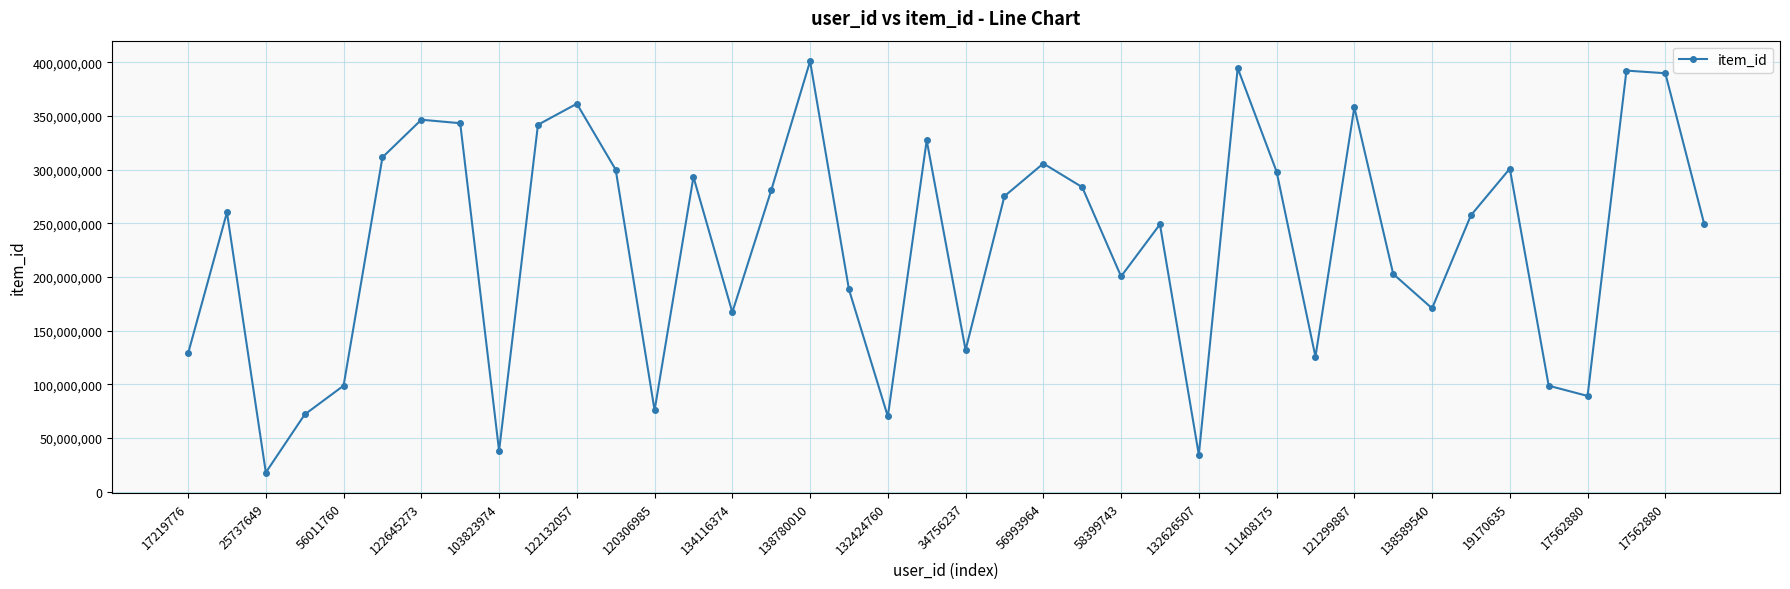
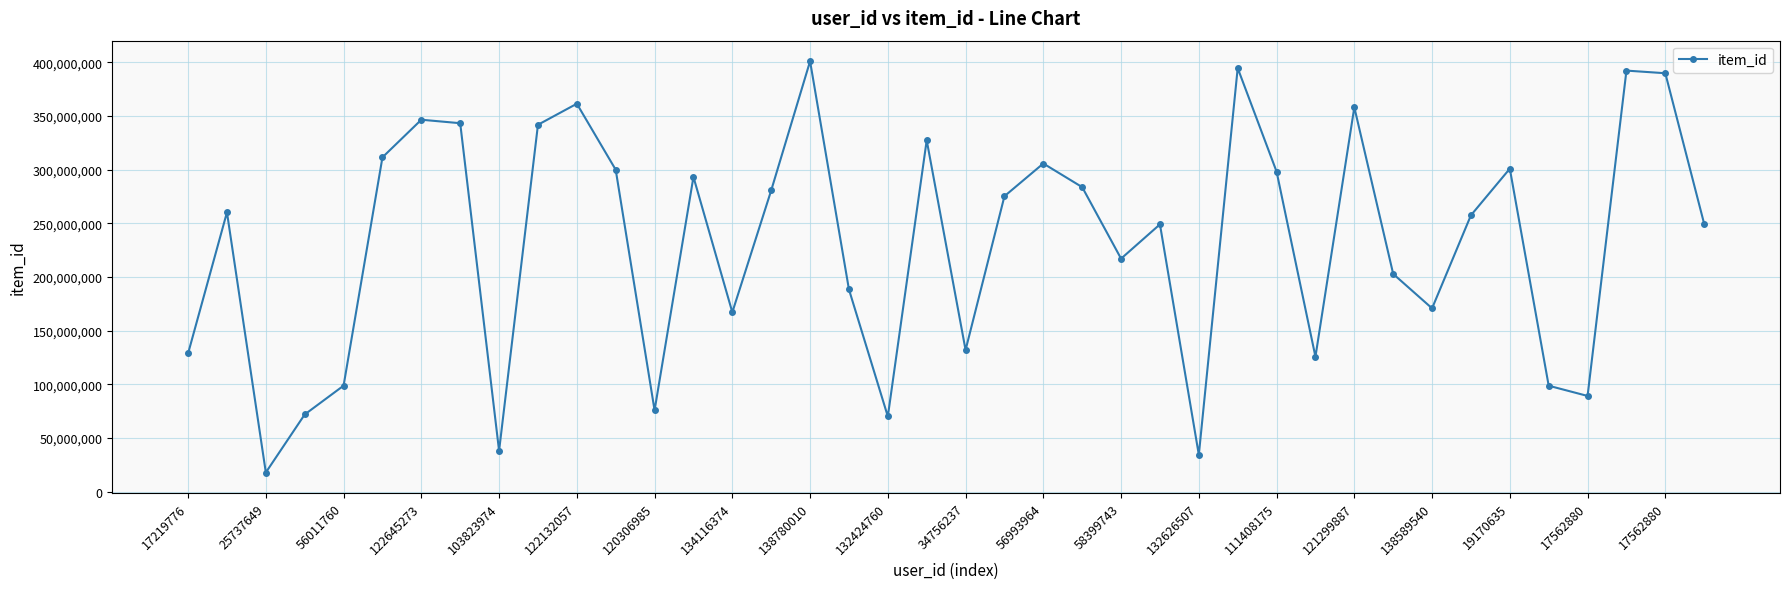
58399743: 200,000,000 -> 217,000,000
